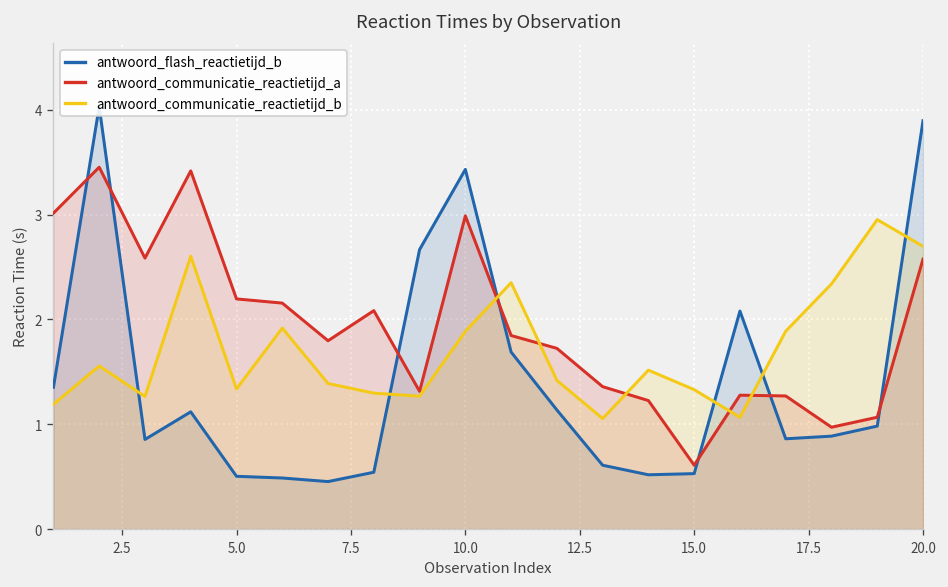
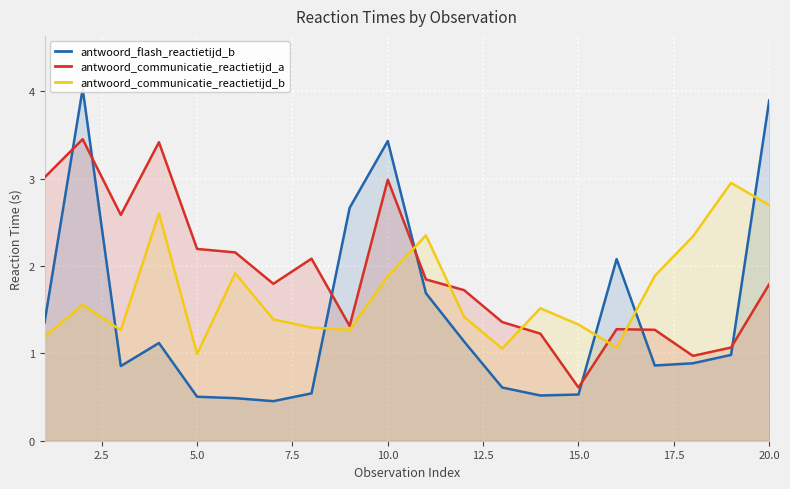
antwoord_communicatie_reactietijd_b, 5.0: 1.3 -> 1.0
antwoord_communicatie_reactietijd_a, 20.0: 2.6 -> 1.8
